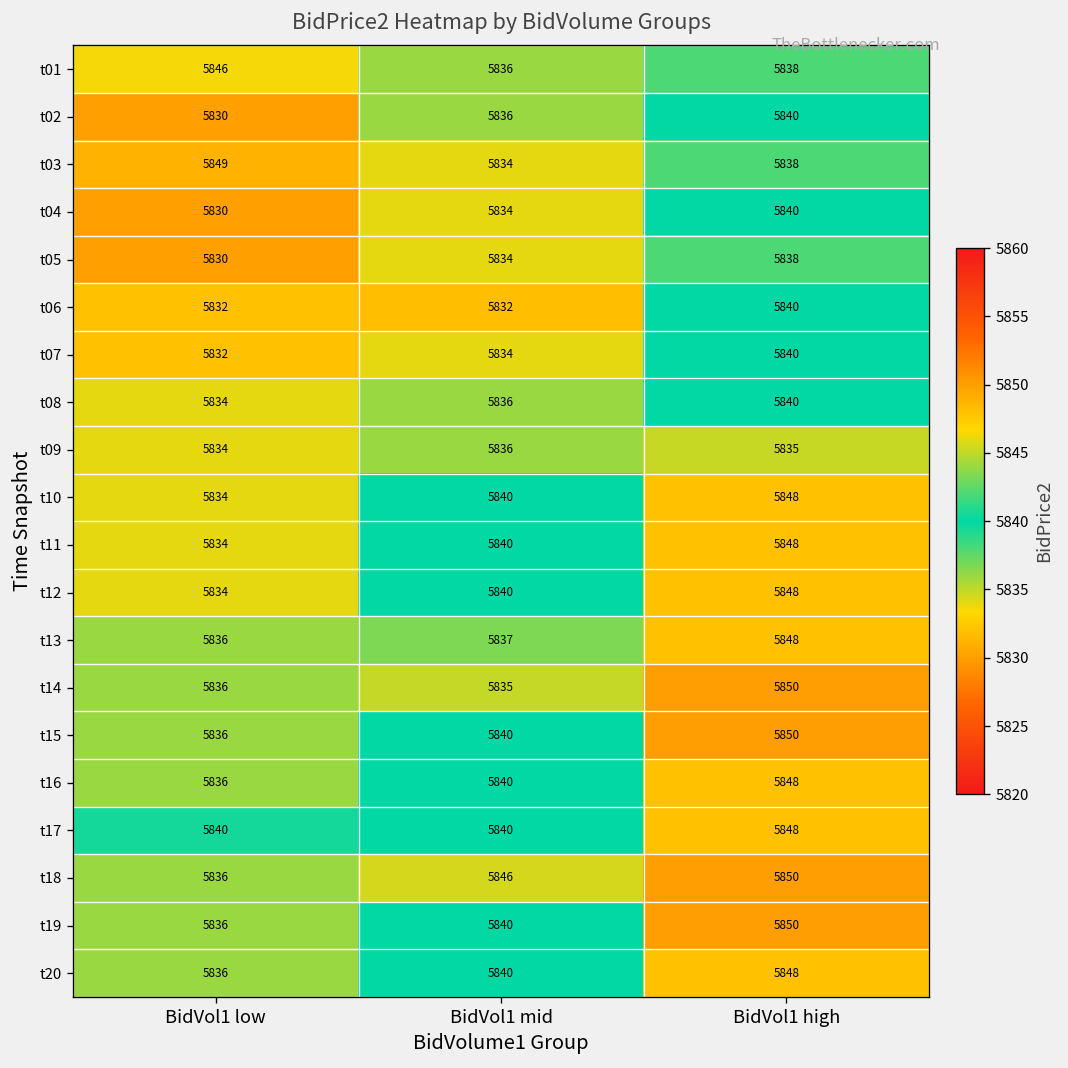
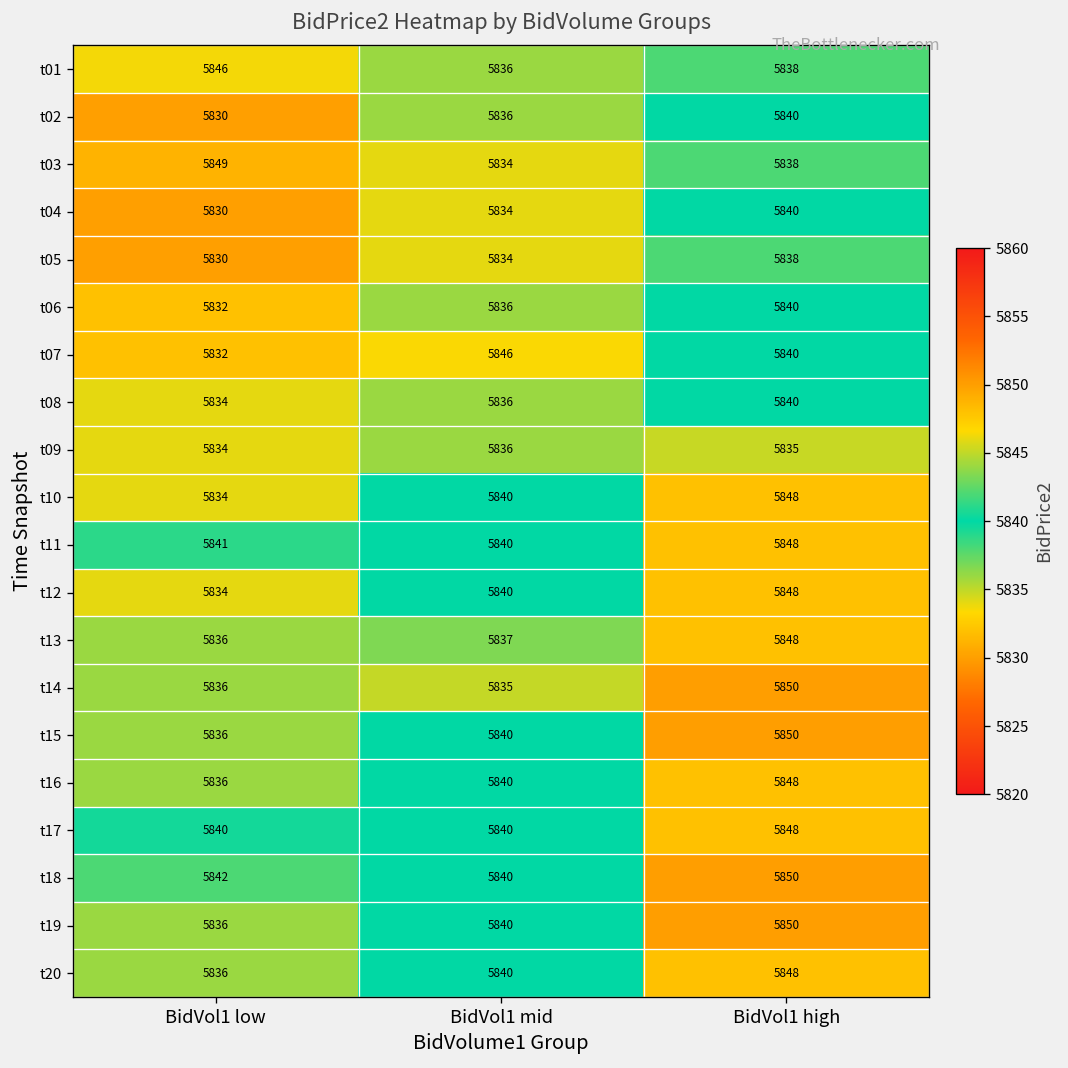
t06, BidVol1 mid: 5832 -> 5836
t07, BidVol1 mid: 5834 -> 5846
t11, BidVol1 low: 5834 -> 5841
t18, BidVol1 low: 5836 -> 5842
t18, BidVol1 mid: 5846 -> 5840
